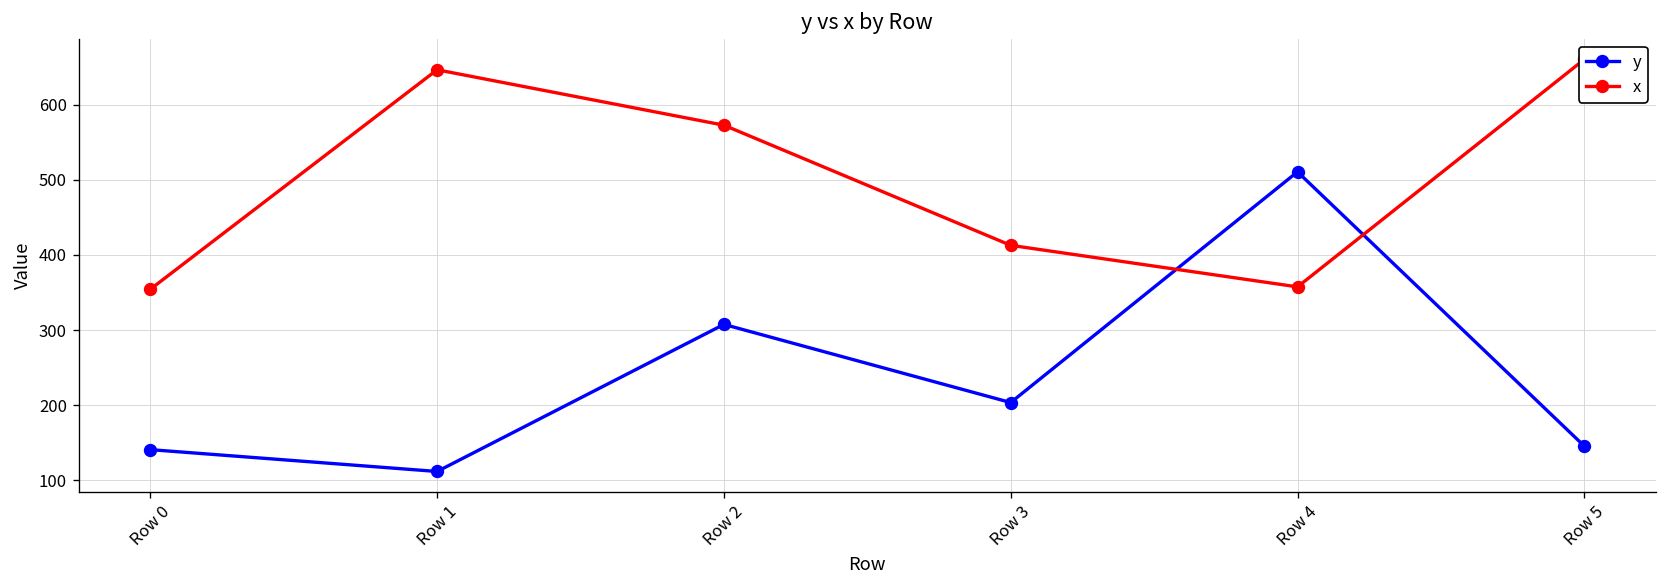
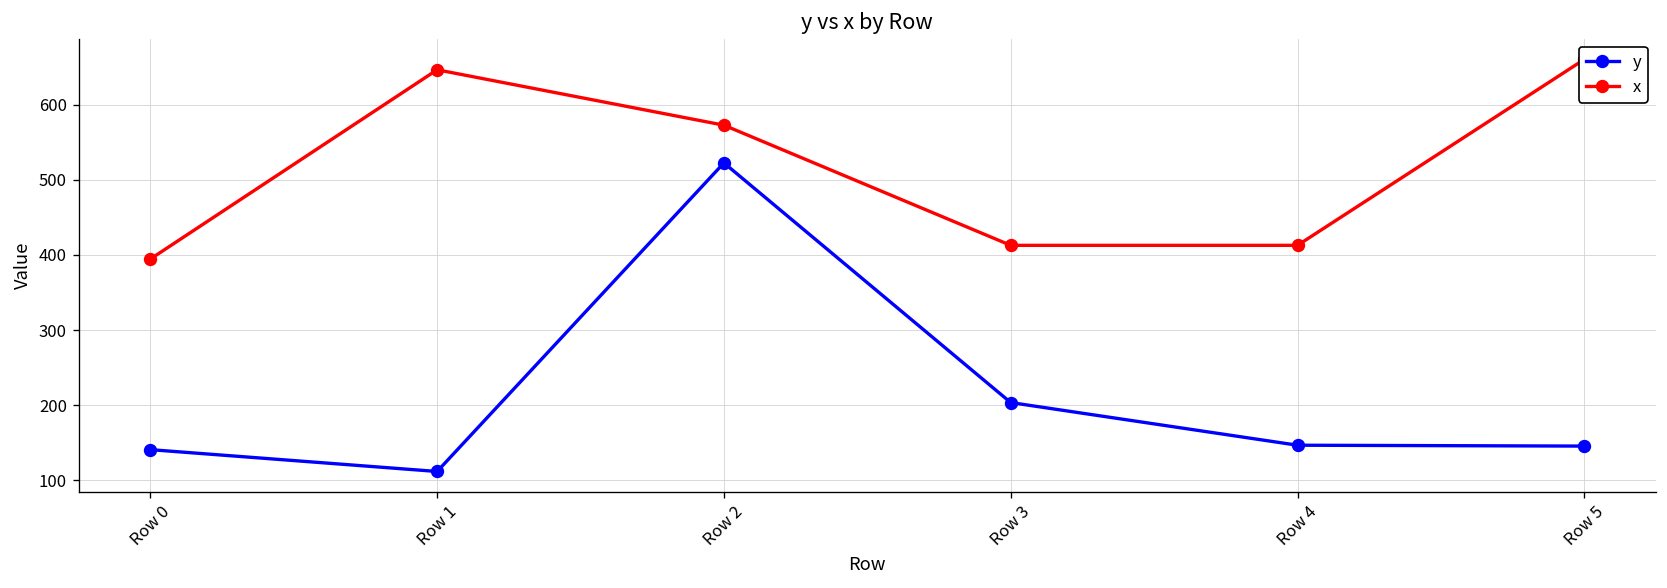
x, Row 0: 350 -> 390
y, Row 2: 310 -> 520
y, Row 4: 510 -> 150
x, Row 4: 360 -> 410
